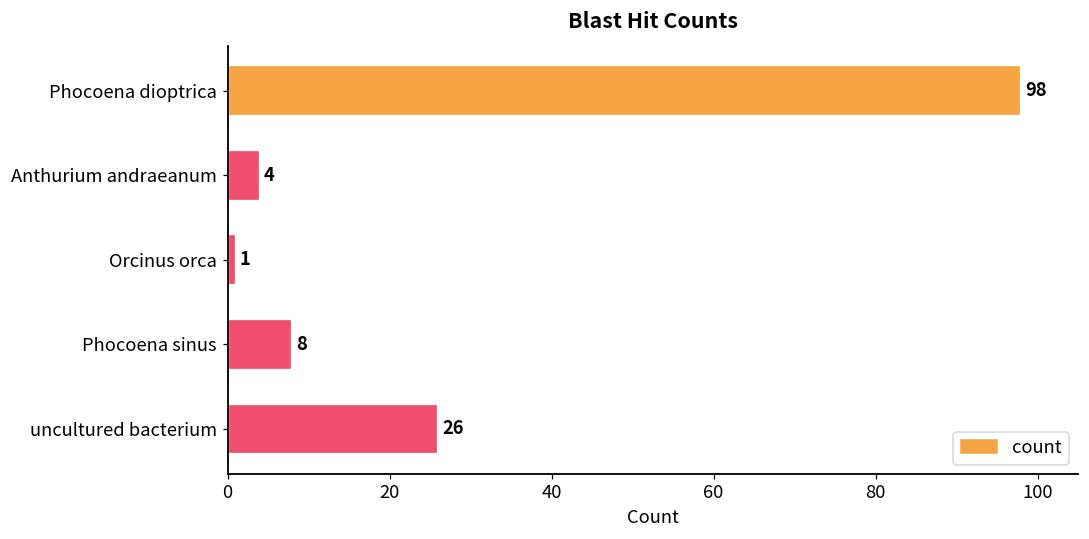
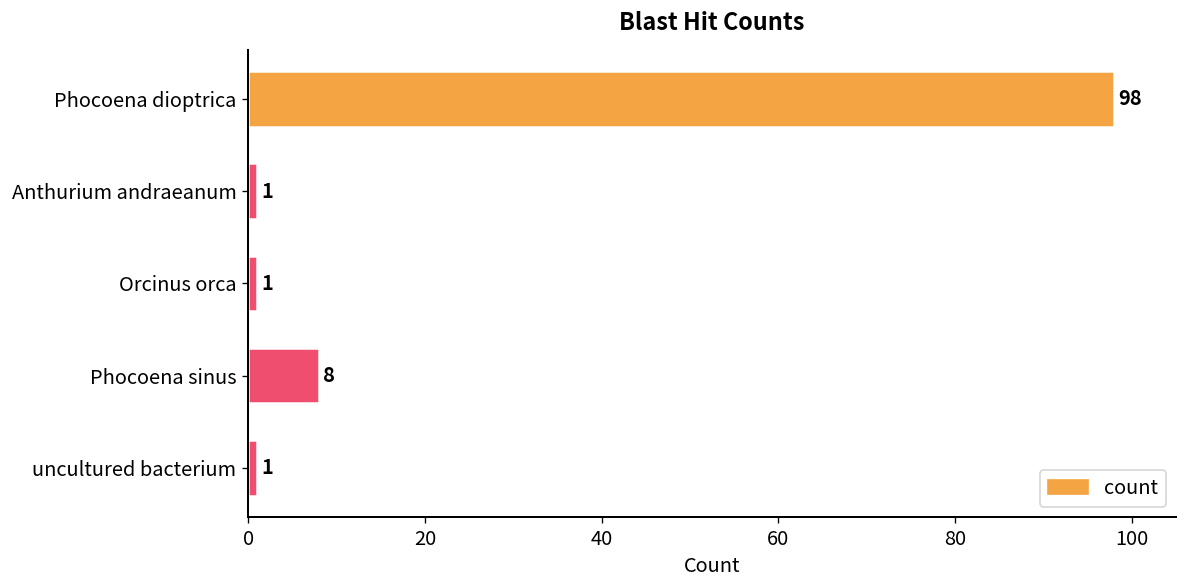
Anthurium andraeanum: 4 -> 1
uncultured bacterium: 26 -> 1
